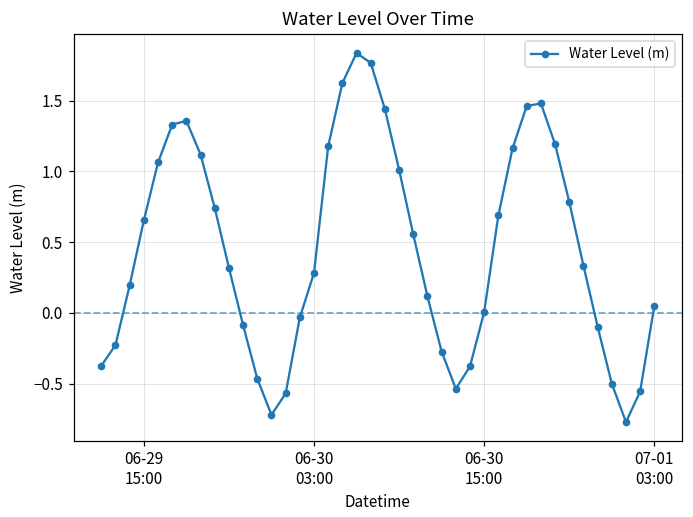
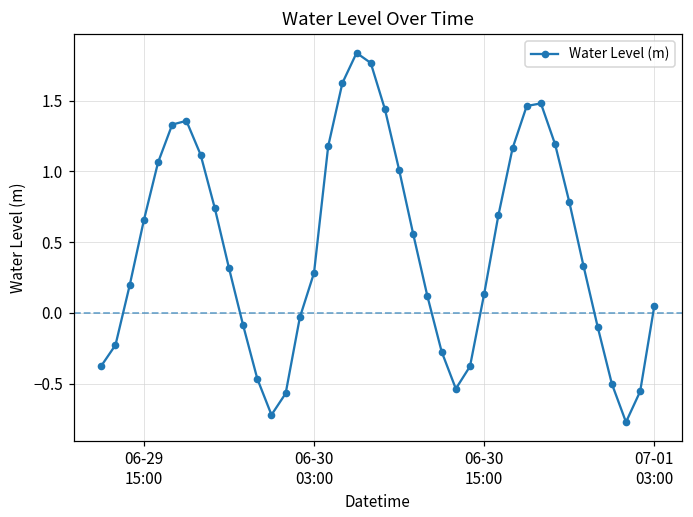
06-30 15:00: 0.01 -> 0.14
